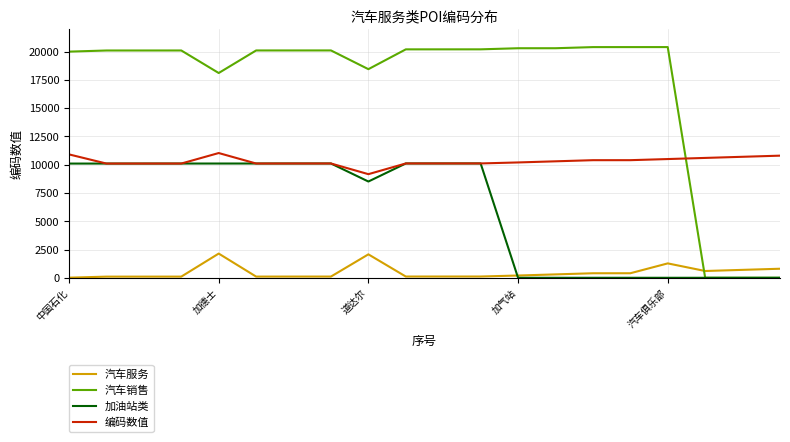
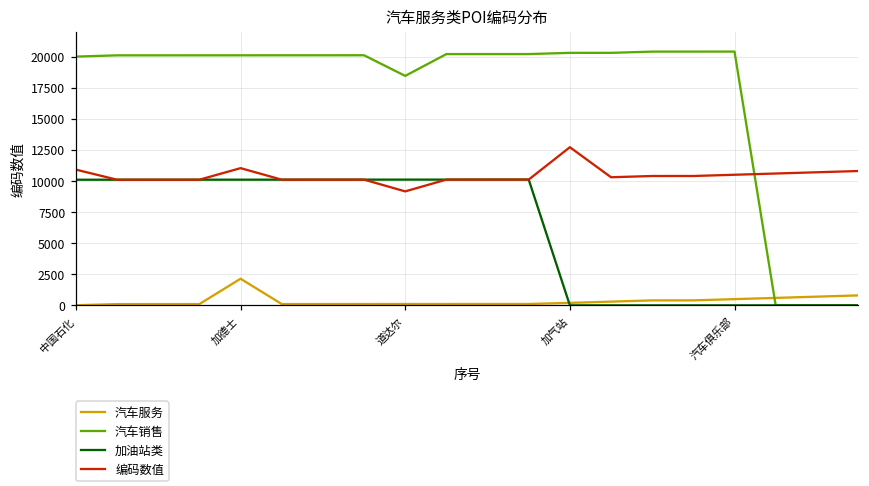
汽车销售, 加德士: 18100 -> 20100
汽车服务, 道达尔: 2100 -> 100
加油站类, 道达尔: 8500 -> 10100
编码数值, 加气站: 10200 -> 12700
汽车服务, 汽车俱乐部: 1300 -> 500
